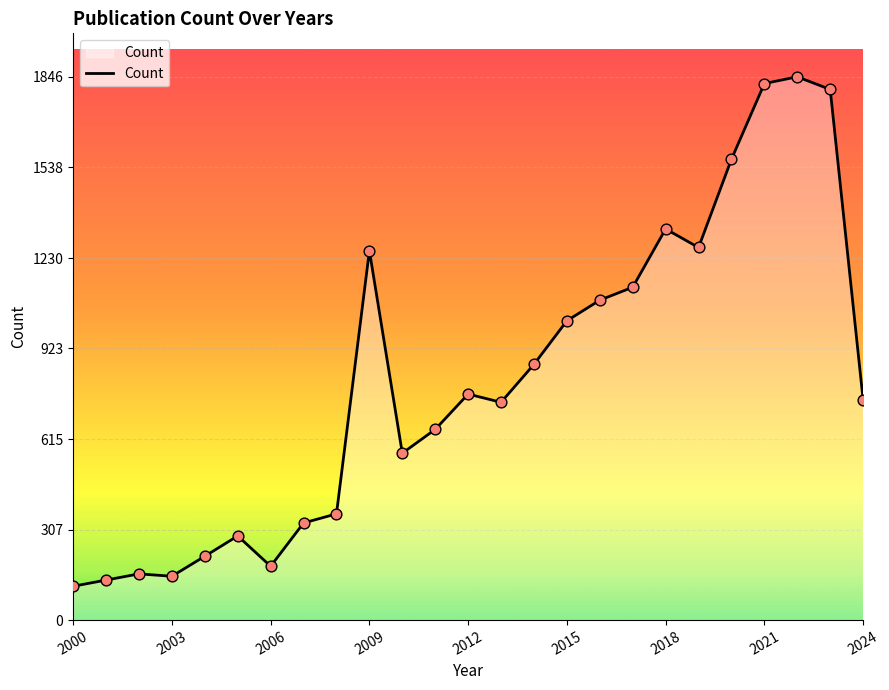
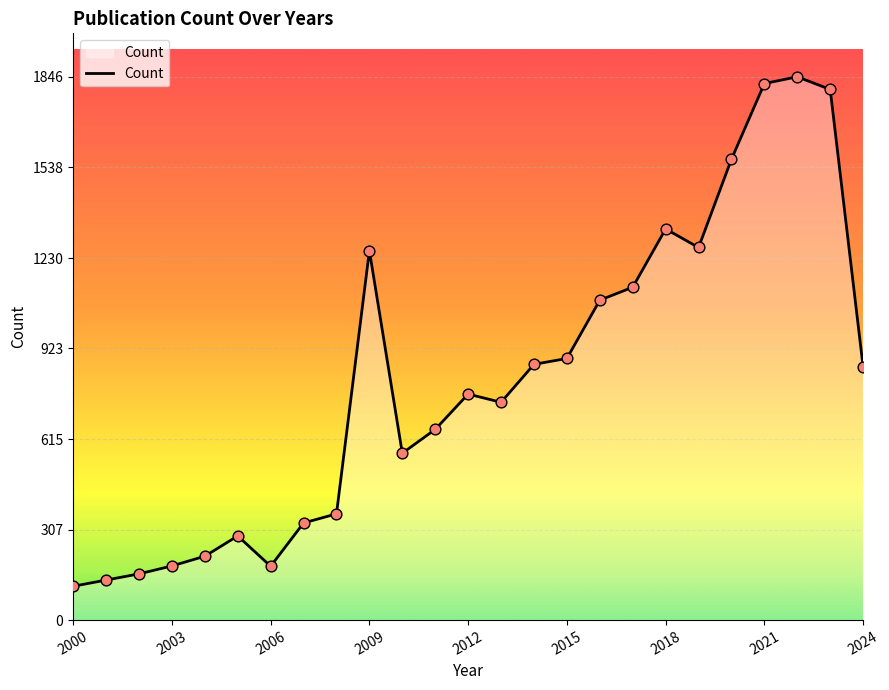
2003: 150 -> 180
2015: 1020 -> 890
2024: 750 -> 860
